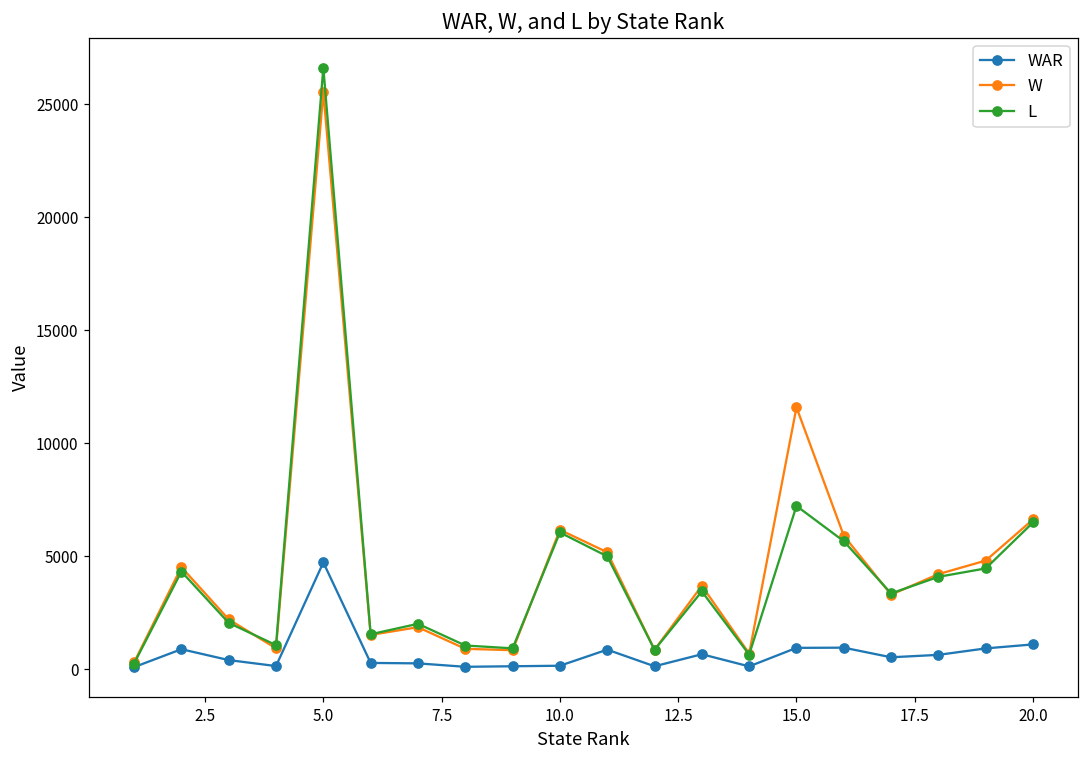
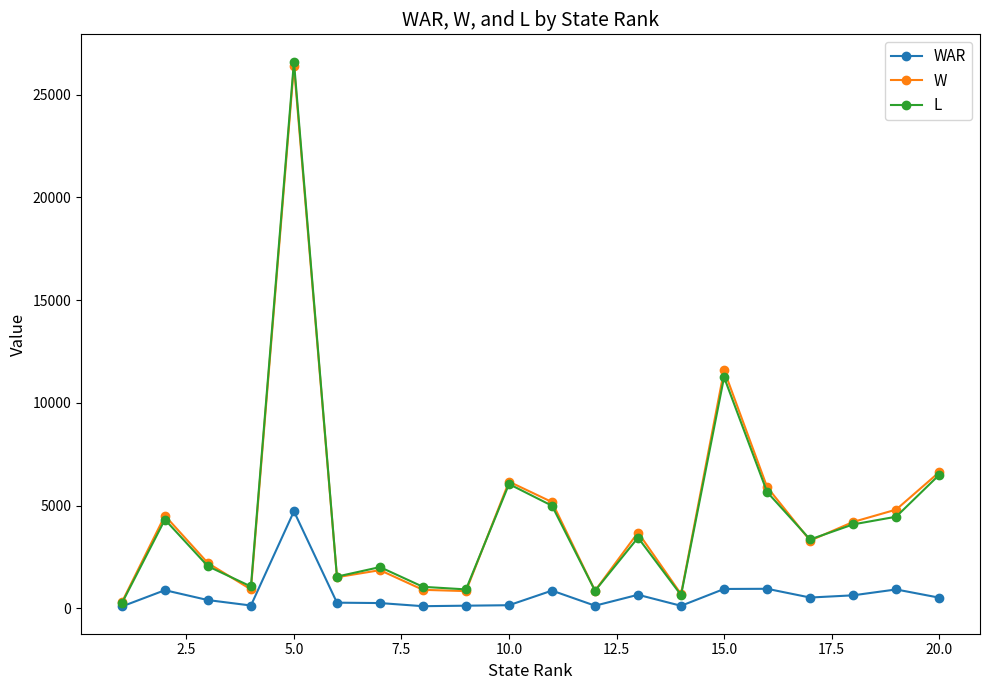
W, 5.0: 25500 -> 26400
L, 15.0: 7200 -> 11300
WAR, 20.0: 1100 -> 500
